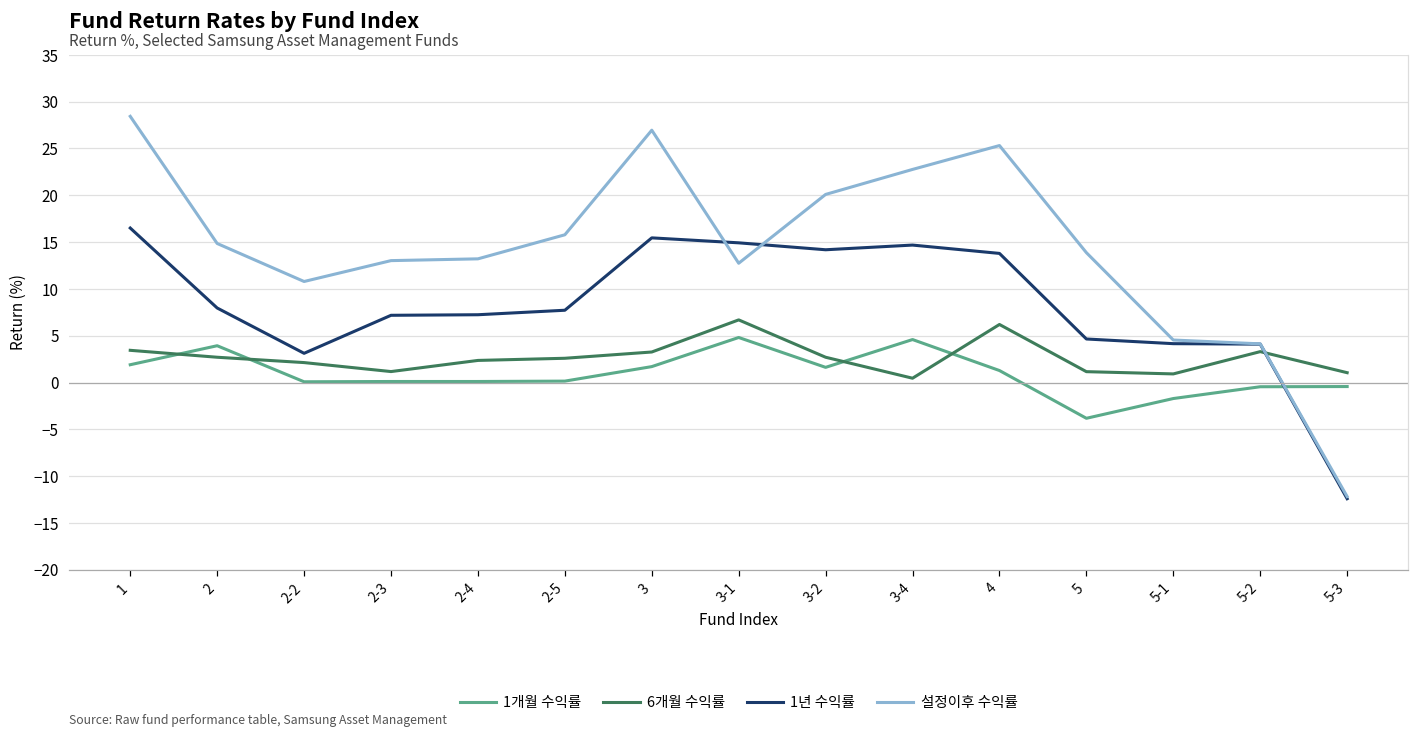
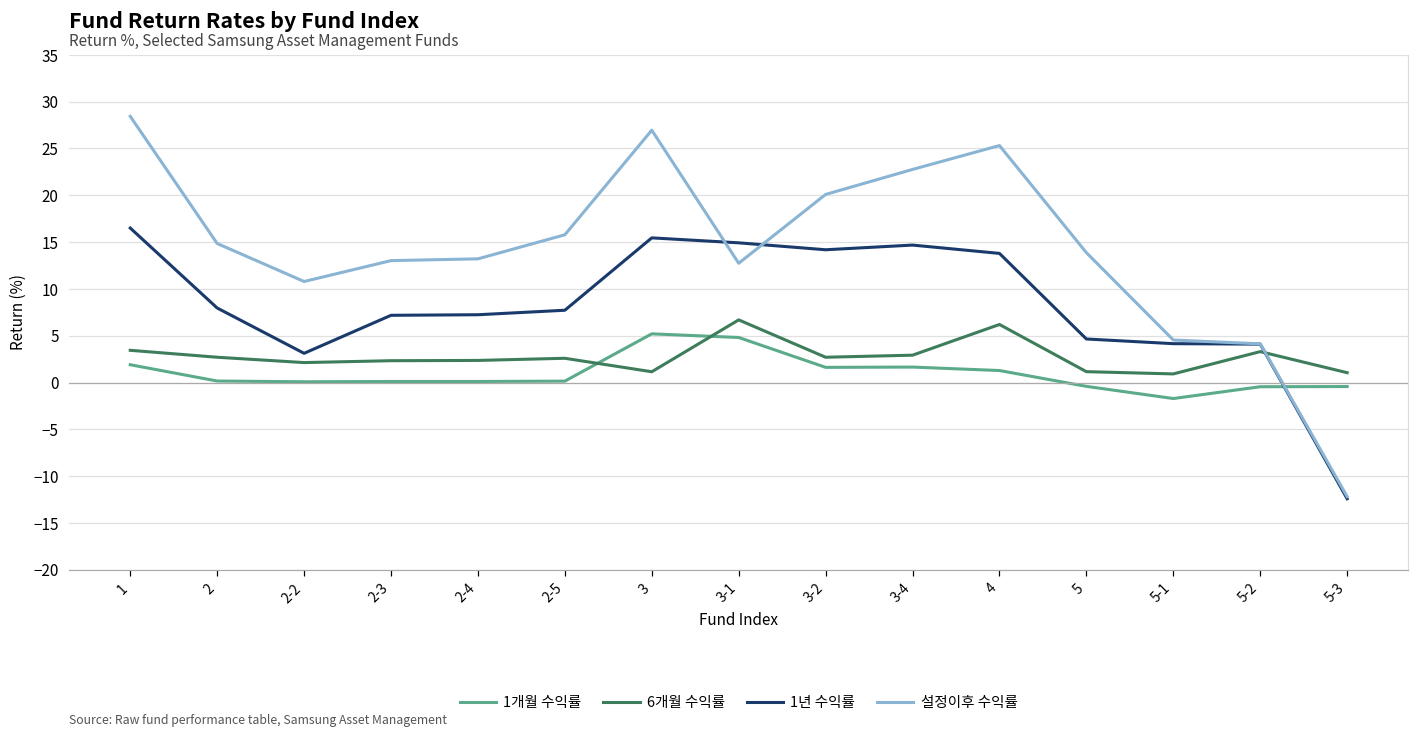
1개월 수익률, 2: 4 -> 0
6개월 수익률, 2-3: 1 -> 2
1개월 수익률, 3: 2 -> 5
6개월 수익률, 3: 3 -> 1
1개월 수익률, 3-4: 5 -> 2
6개월 수익률, 3-4: 0 -> 3
1개월 수익률, 5: -4 -> 0
